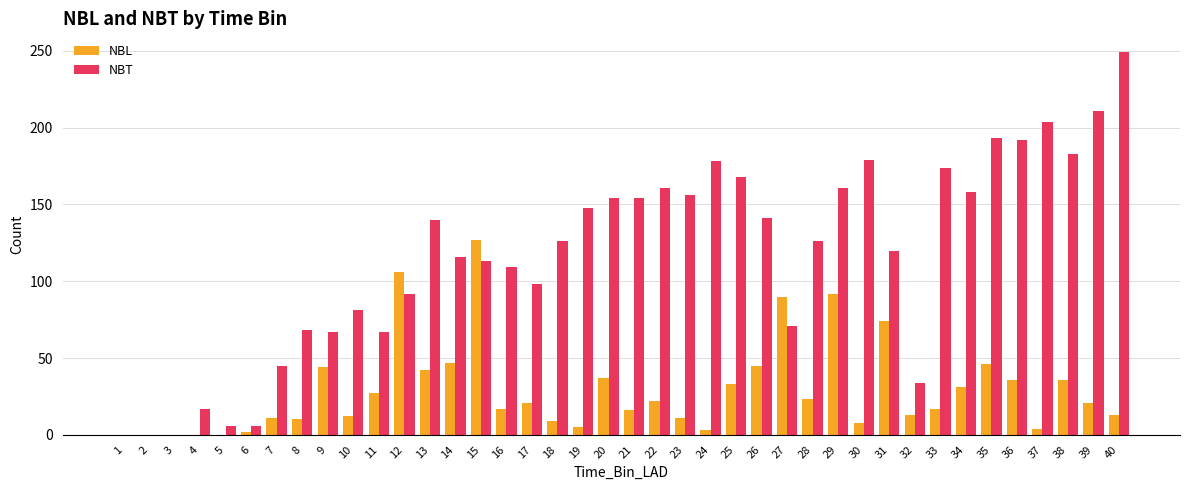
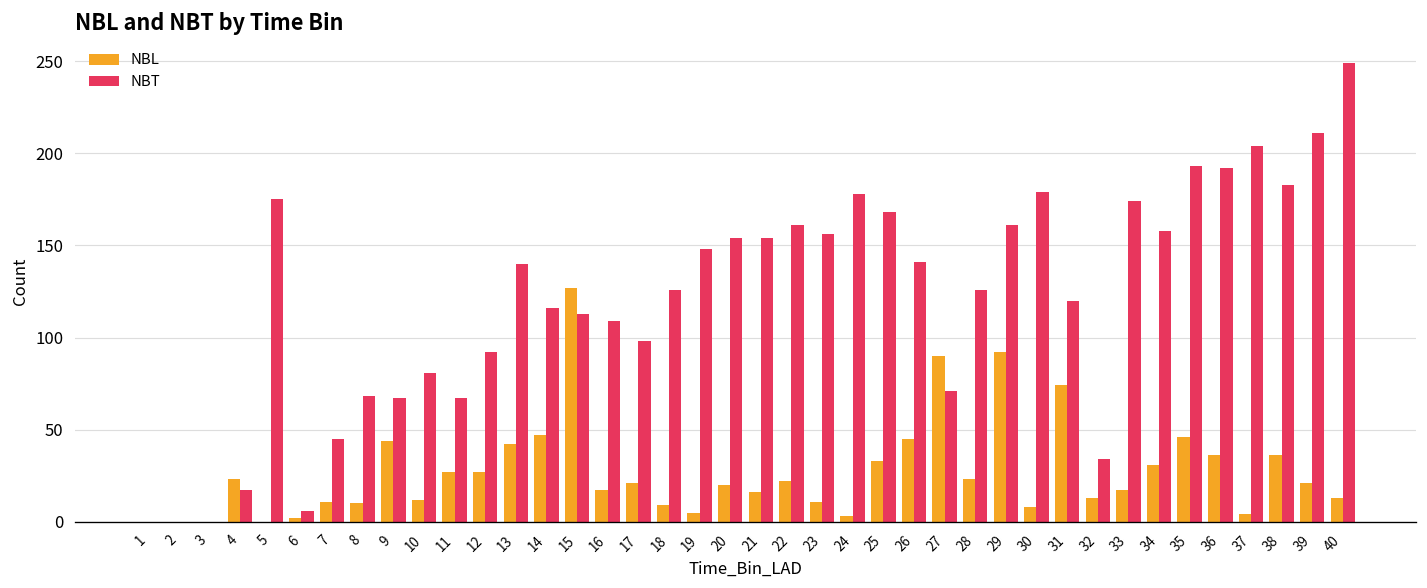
NBL, 4: 0 -> 23
NBT, 5: 6 -> 175
NBL, 12: 106 -> 27
NBL, 20: 37 -> 20
